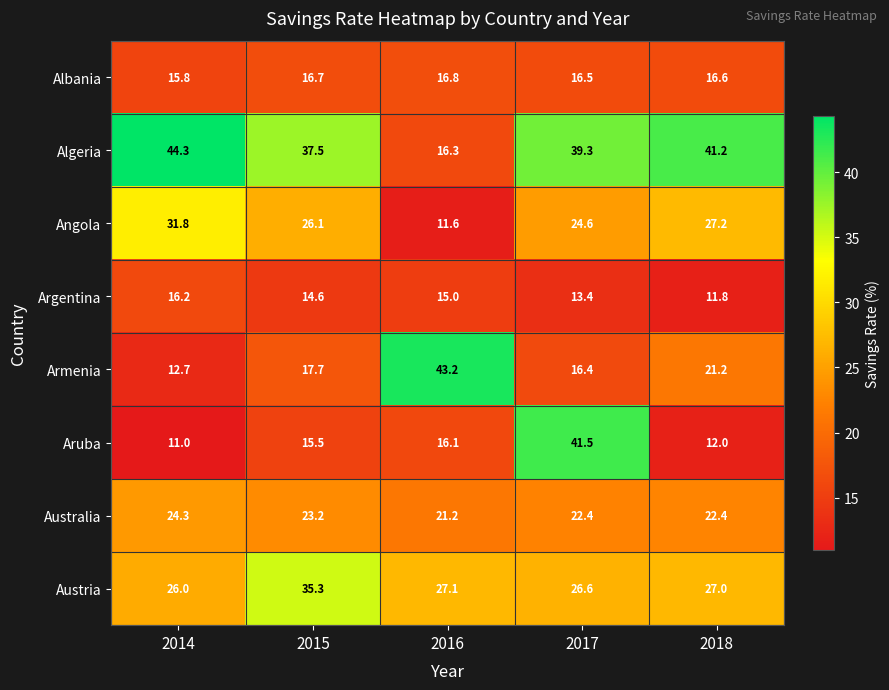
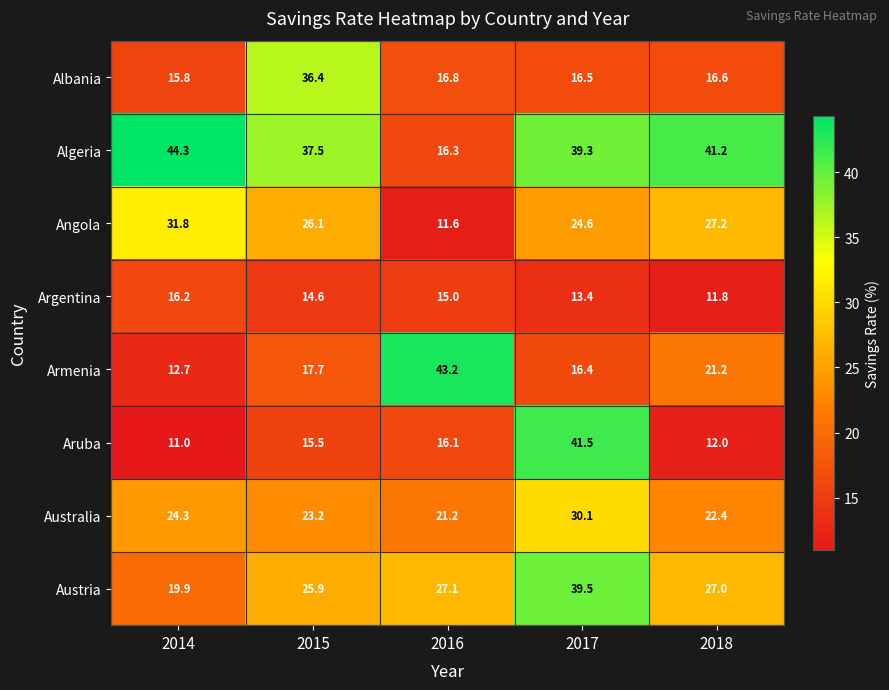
Albania, 2015: 16.7 -> 36.4
Australia, 2017: 22.4 -> 30.1
Austria, 2014: 26.0 -> 19.9
Austria, 2015: 35.3 -> 25.9
Austria, 2017: 26.6 -> 39.5
